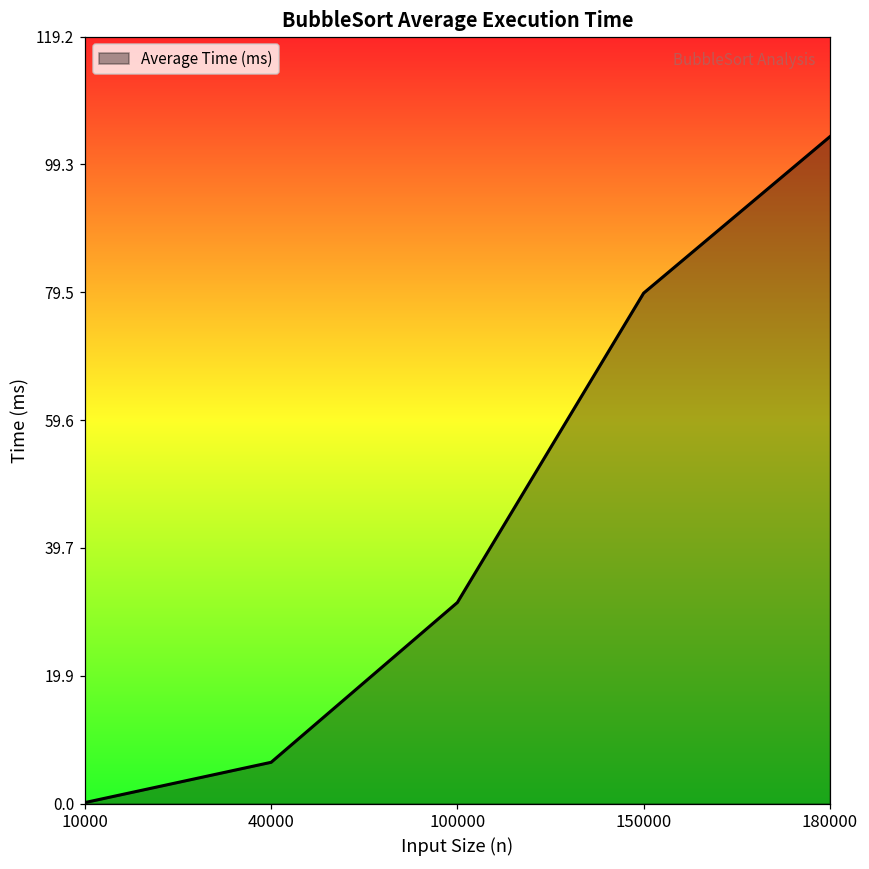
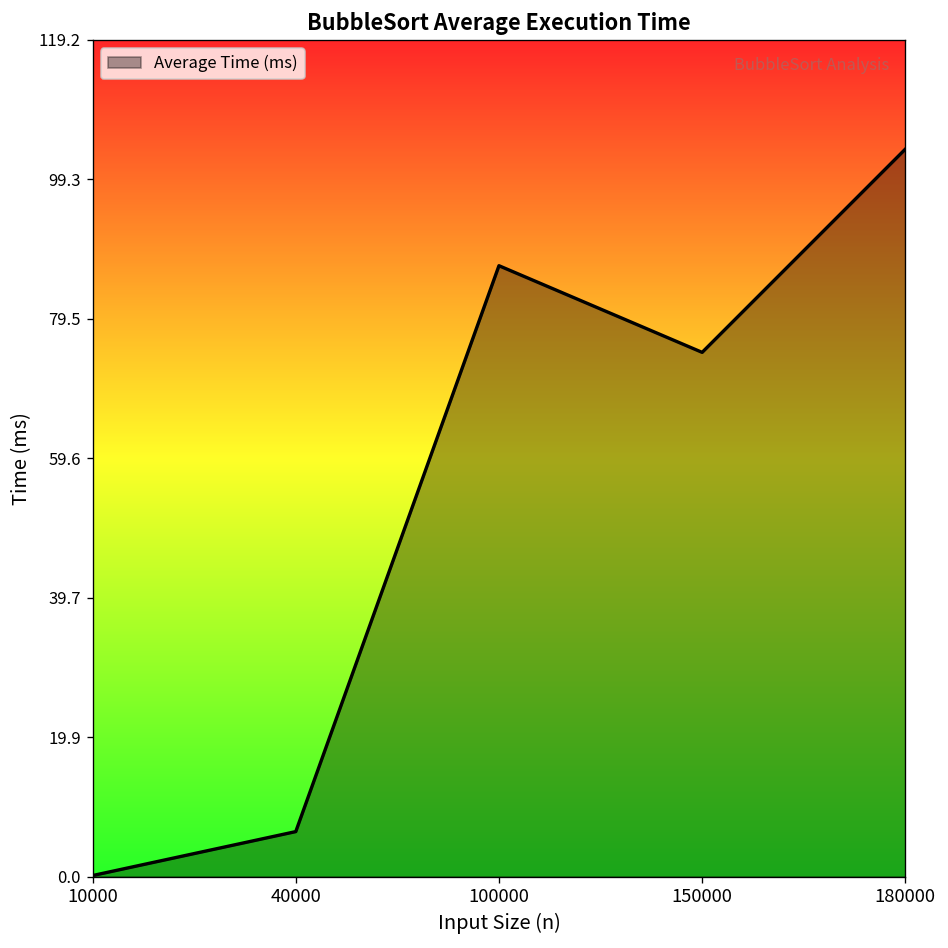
100000: 31 -> 87
150000: 79 -> 75
